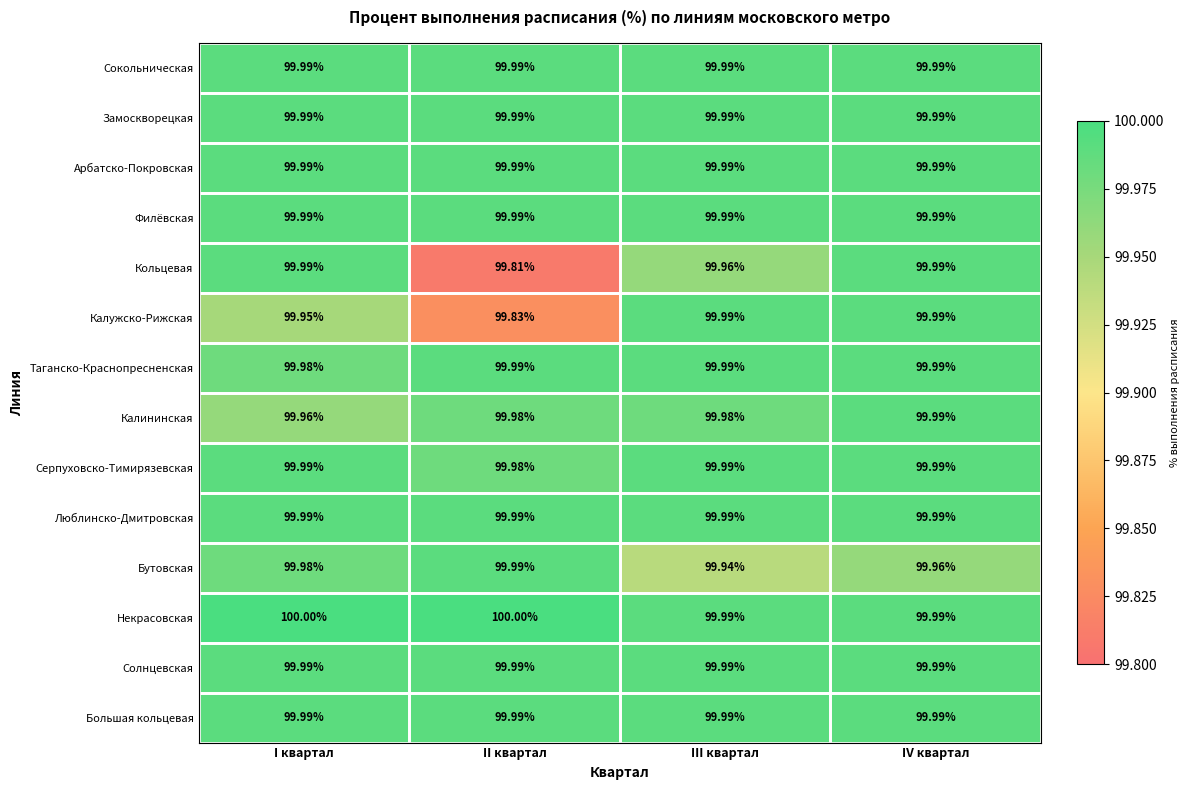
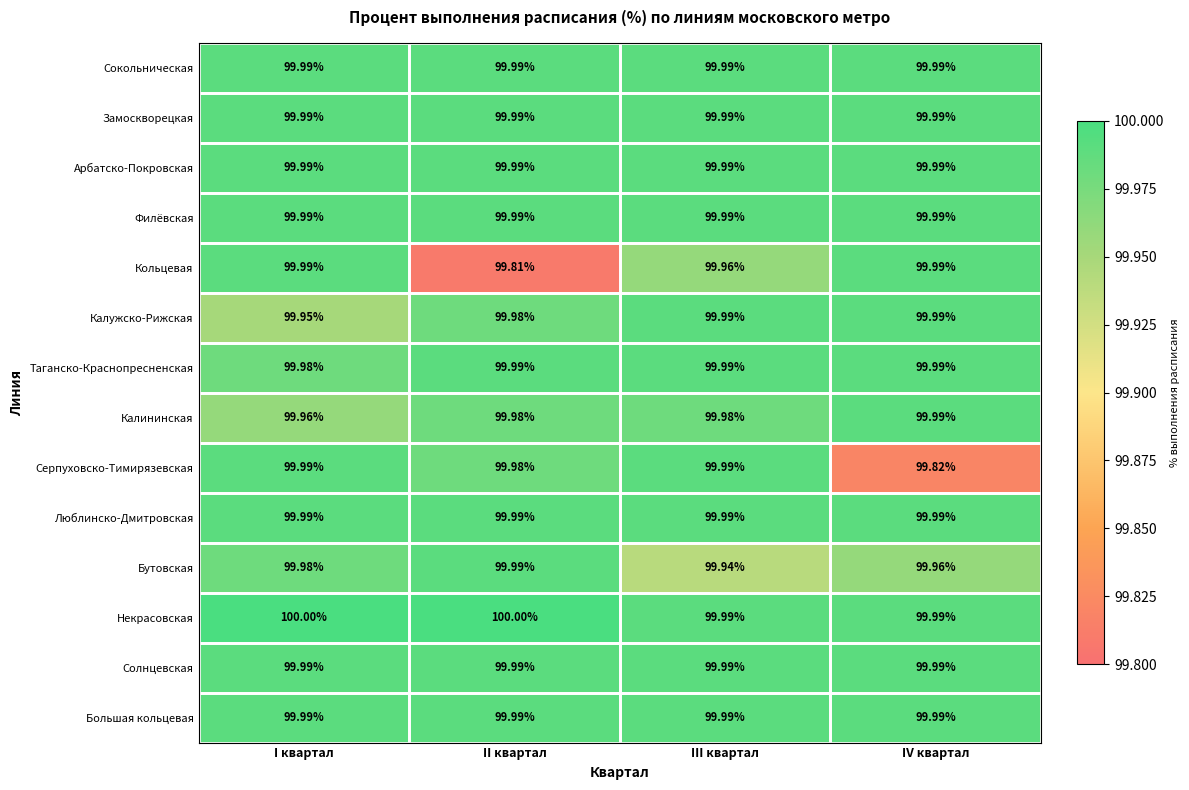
Калужско-Рижская, II квартал: 99.83% -> 99.98%
Серпуховско-Тимирязевская, IV квартал: 99.99% -> 99.82%
